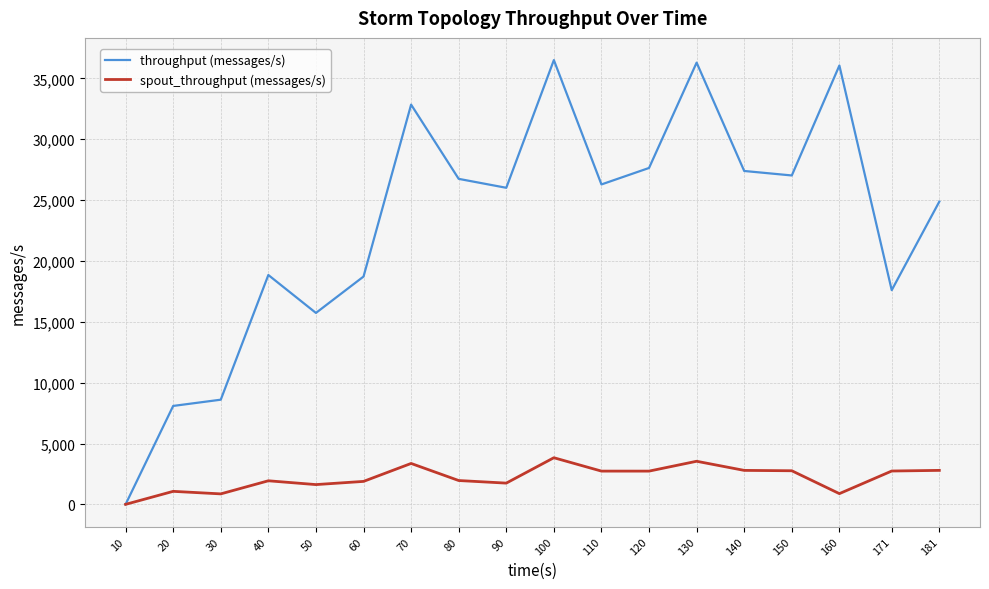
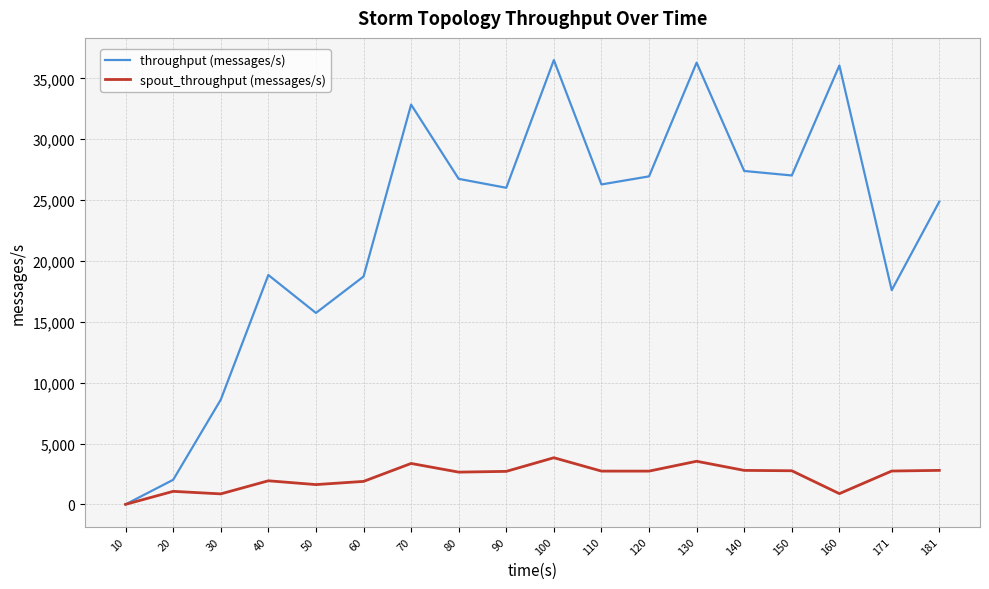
throughput (messages/s), 20: 8,100 -> 2,000
spout_throughput (messages/s), 80: 2,000 -> 2,600
spout_throughput (messages/s), 90: 1,700 -> 2,700
throughput (messages/s), 120: 27,600 -> 27,000
